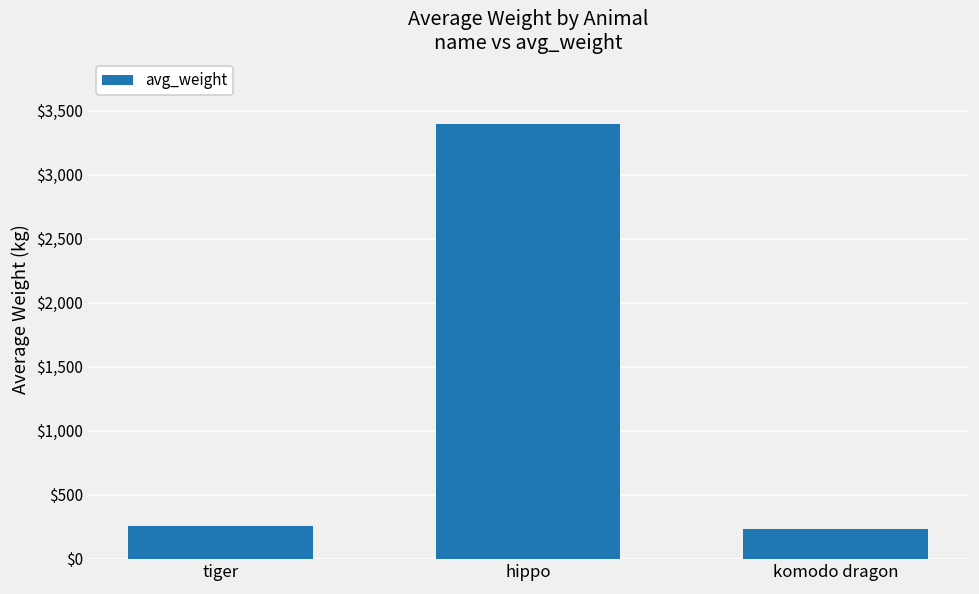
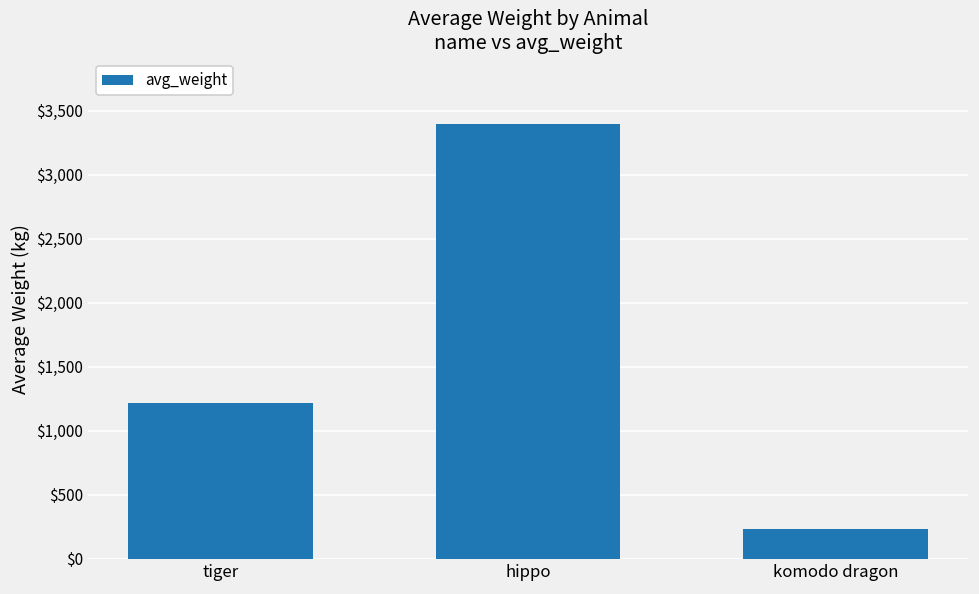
tiger: $260 -> $1,220
